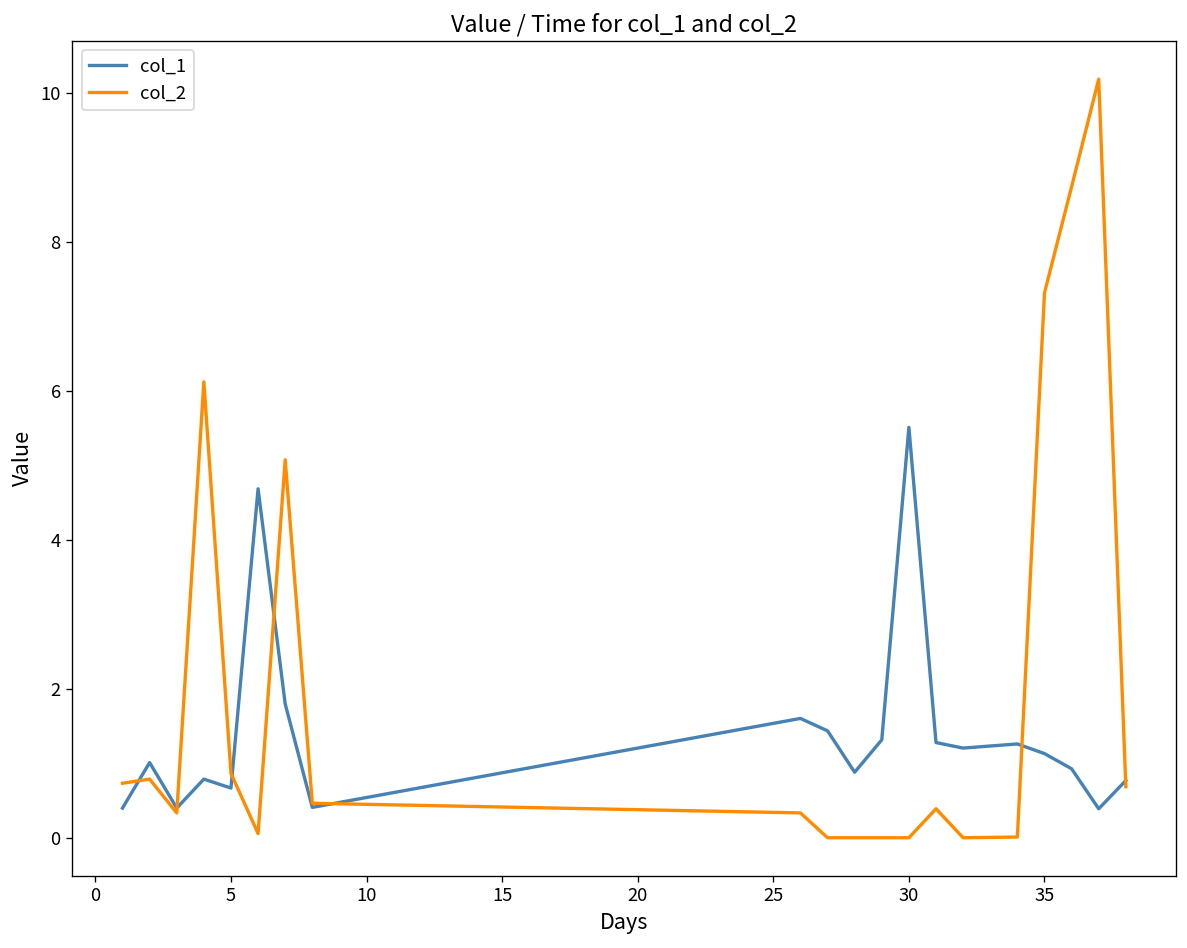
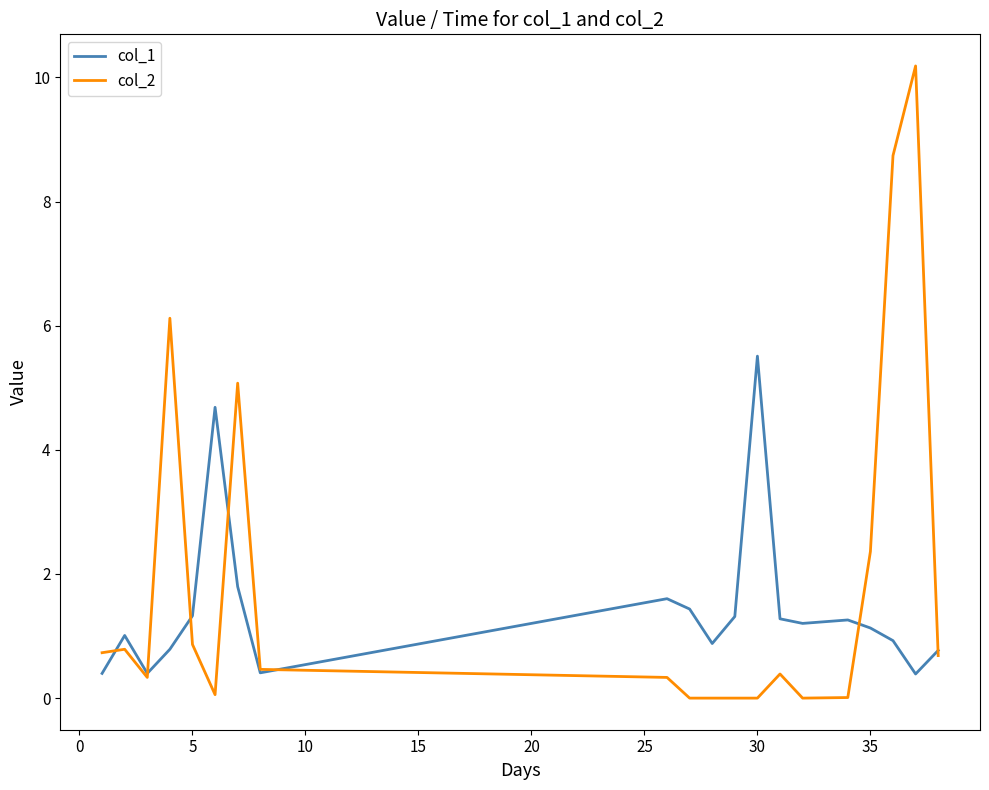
col_1, 5: 0.7 -> 1.3
col_2, 35: 7.3 -> 2.4
